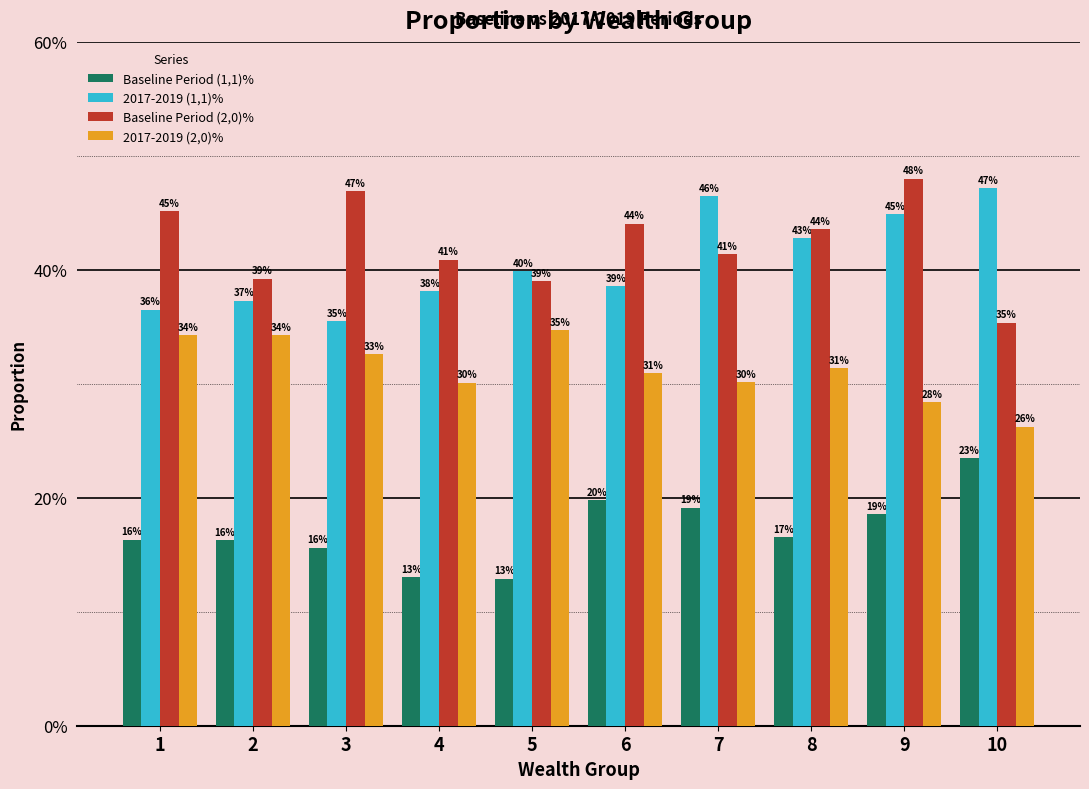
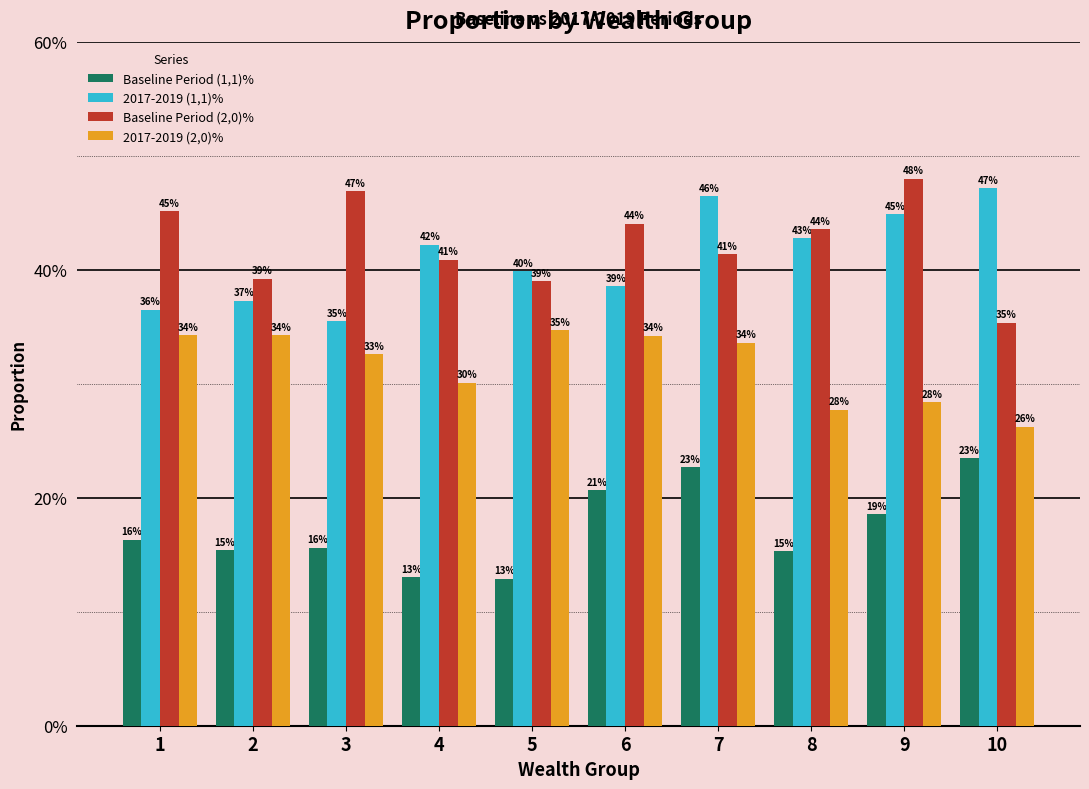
Baseline Period (1,1)%, 2: 16% -> 15%
2017-2019 (1,1)%, 4: 38% -> 42%
Baseline Period (1,1)%, 6: 20% -> 21%
2017-2019 (2,0)%, 6: 31% -> 34%
Baseline Period (1,1)%, 7: 19% -> 23%
2017-2019 (2,0)%, 7: 30% -> 34%
Baseline Period (1,1)%, 8: 17% -> 15%
2017-2019 (2,0)%, 8: 31% -> 28%
